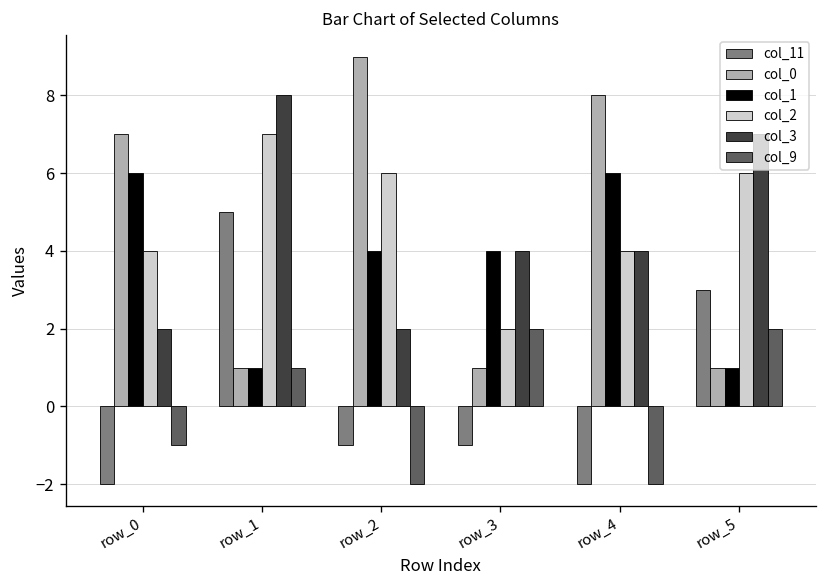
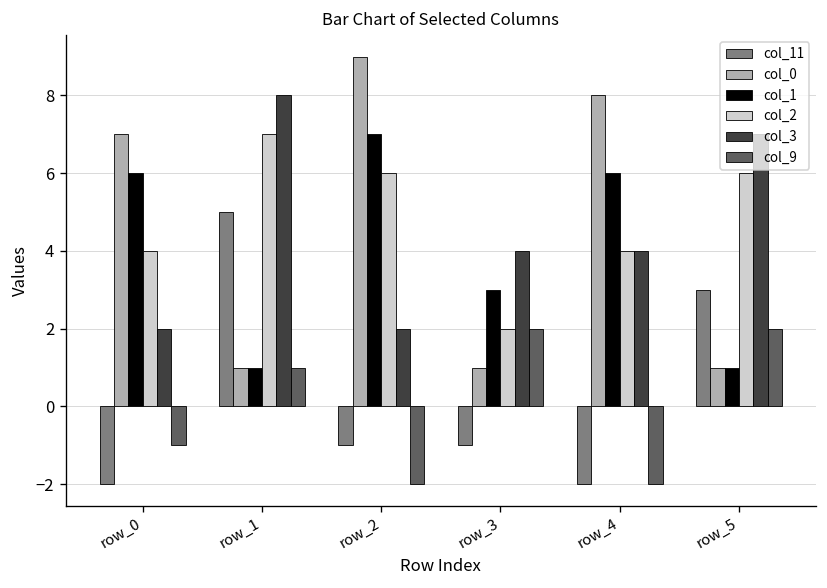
col_1, row_2: 4 -> 7
col_1, row_3: 4 -> 3
